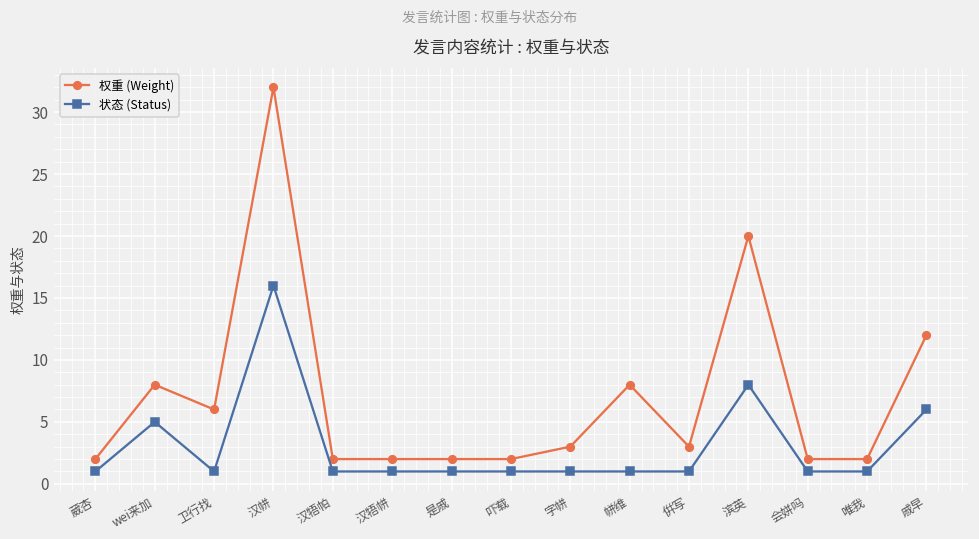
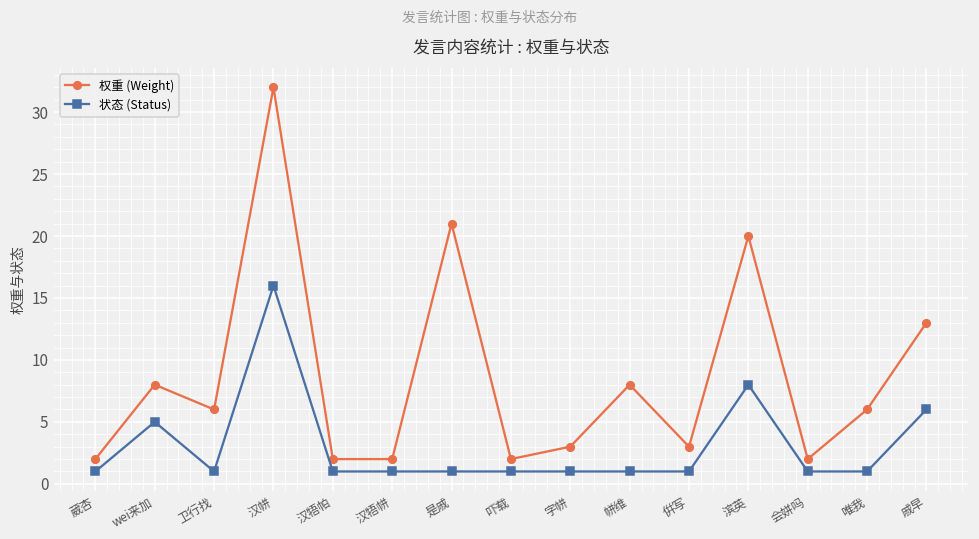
权重 (Weight), 是戚: 2 -> 21
权重 (Weight), 唯我: 2 -> 6
权重 (Weight), 戚早: 12 -> 13
